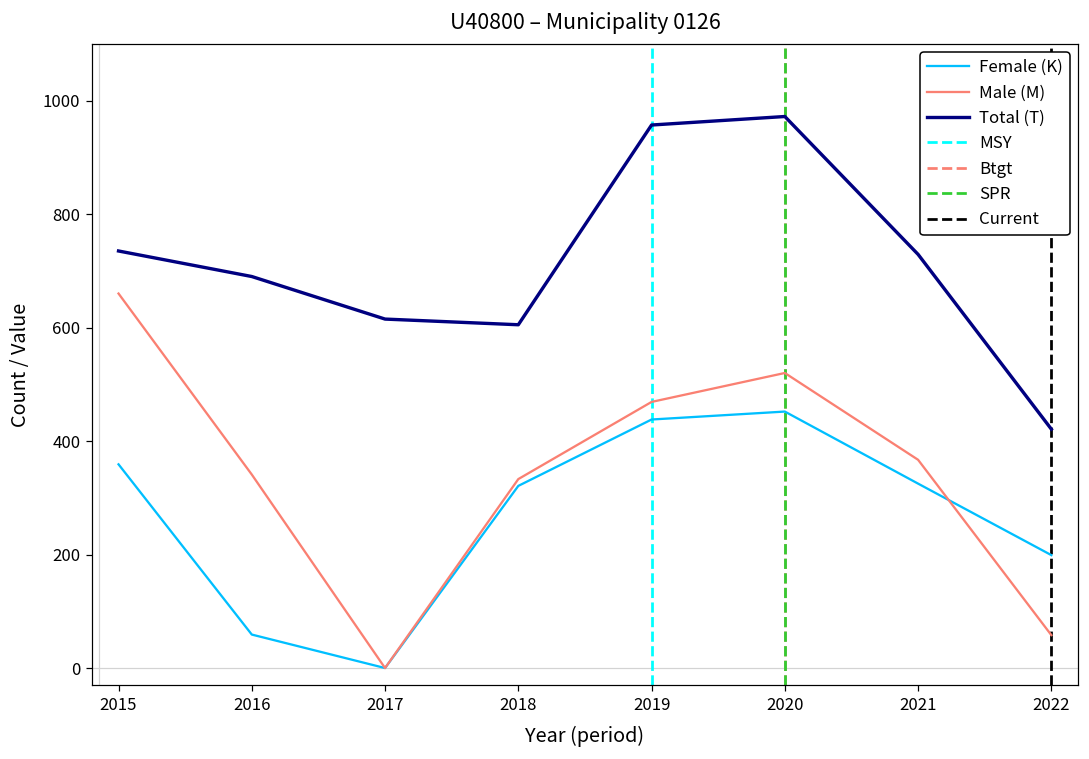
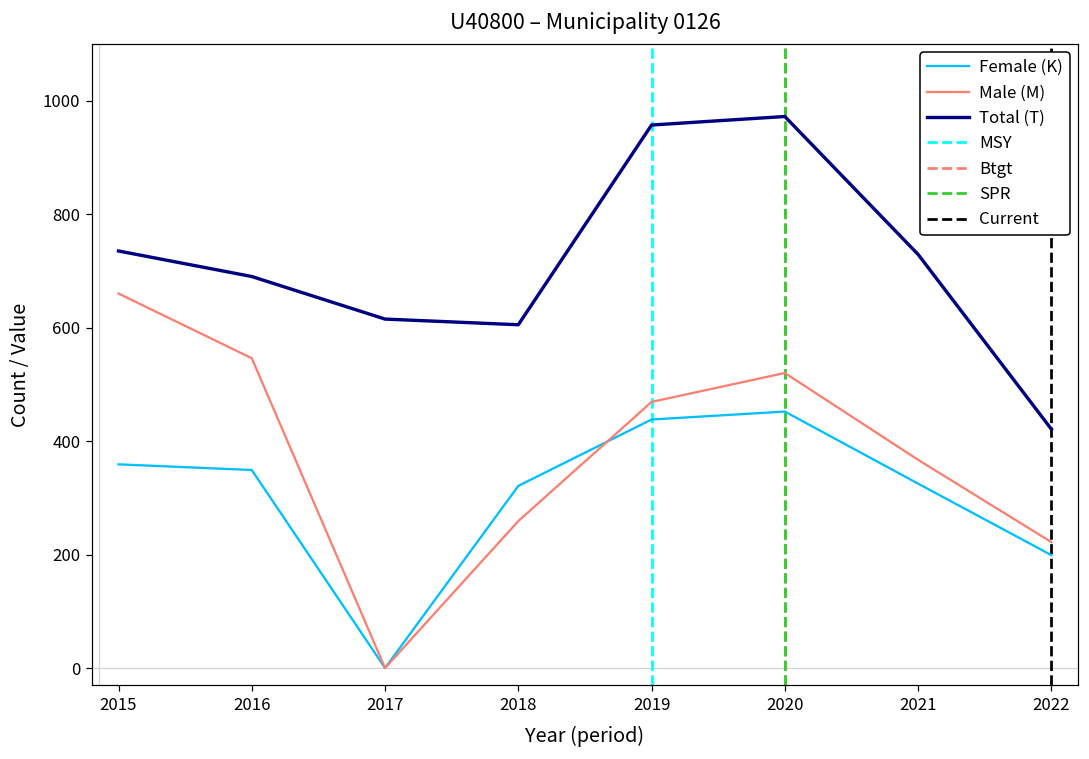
Female (K), 2016: 60 -> 350
Male (M), 2016: 340 -> 550
Male (M), 2018: 330 -> 260
Male (M), 2022: 60 -> 220
